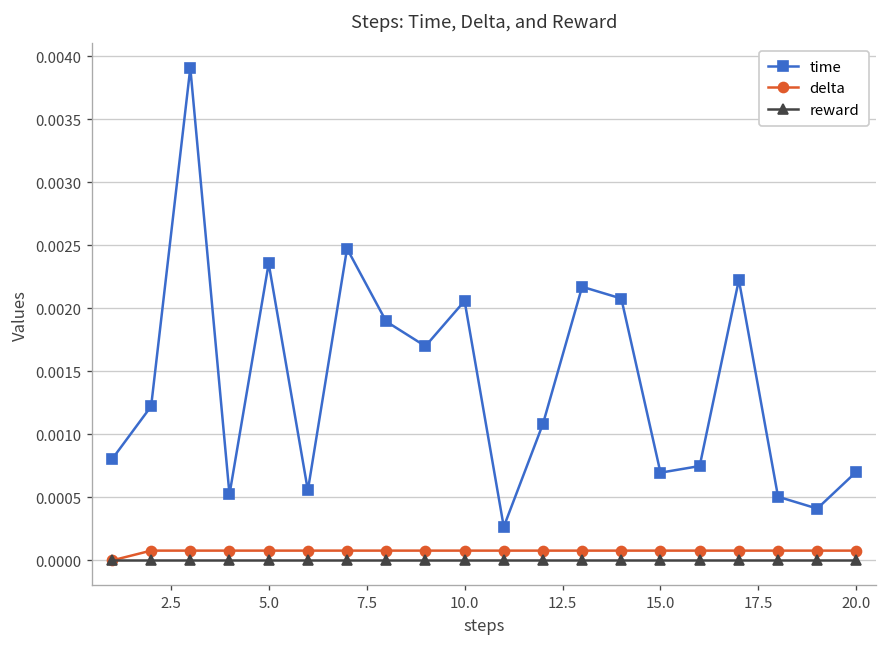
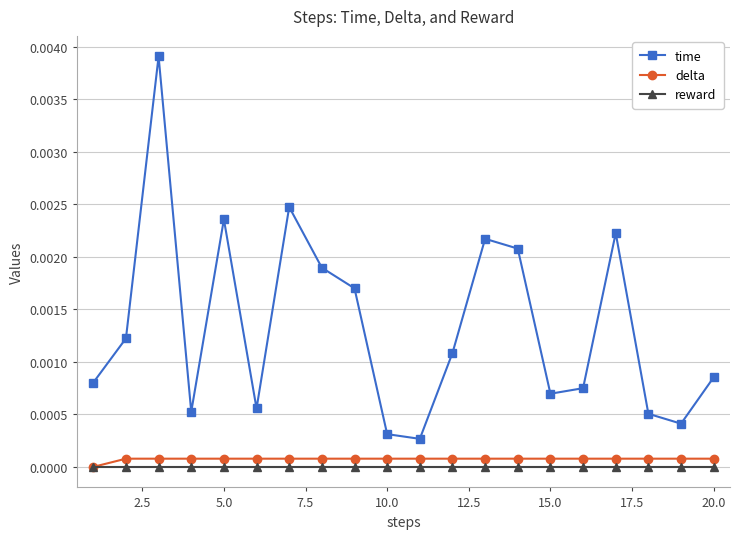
time, 10.0: 0.00206 -> 0.00031
time, 20.0: 0.00070 -> 0.00085
